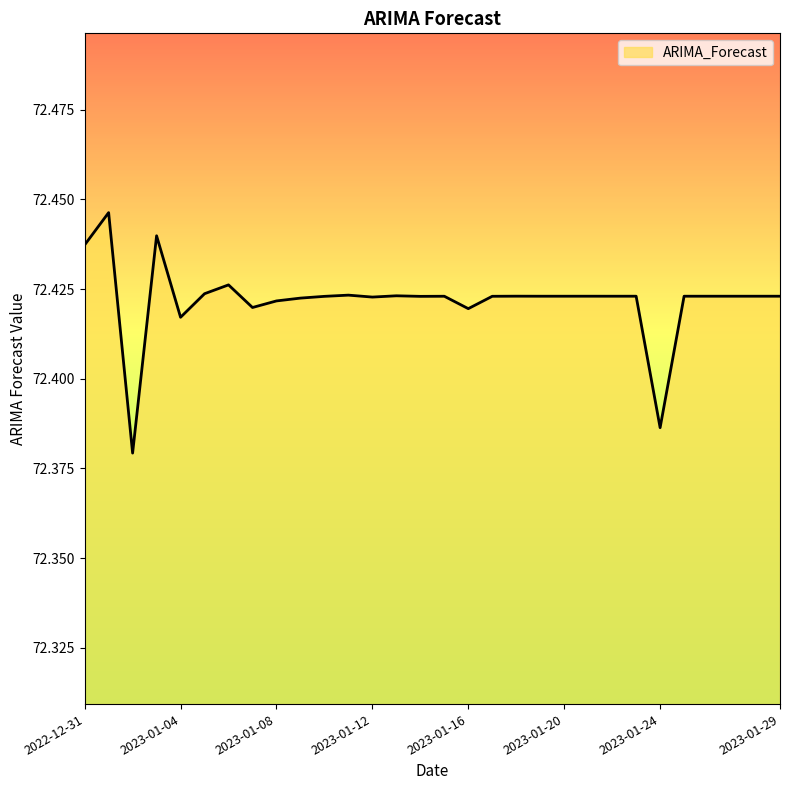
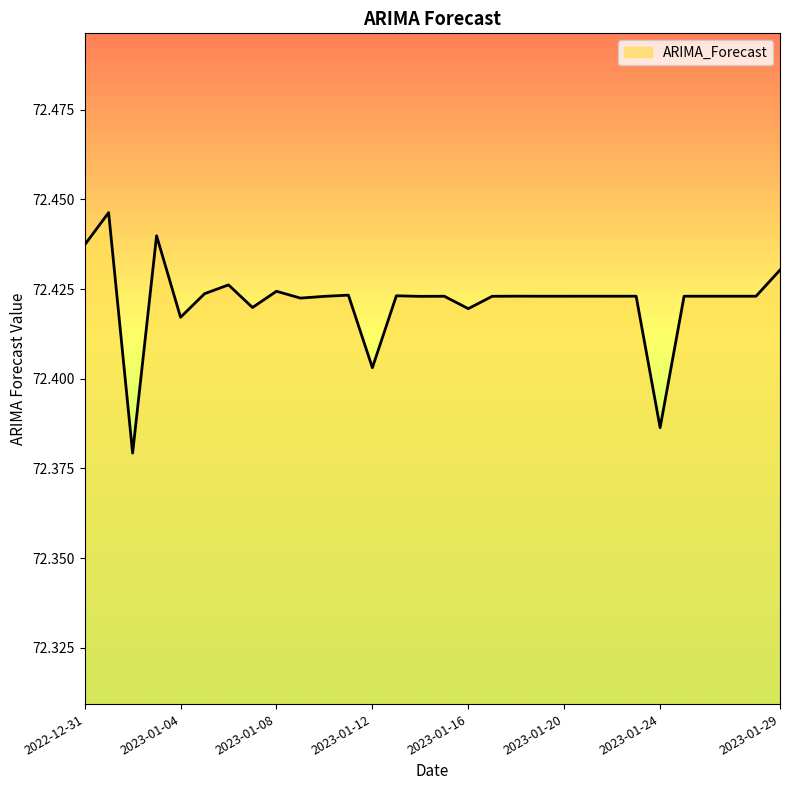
2023-01-08: 72.422 -> 72.424
2023-01-12: 72.423 -> 72.403
2023-01-29: 72.423 -> 72.430
